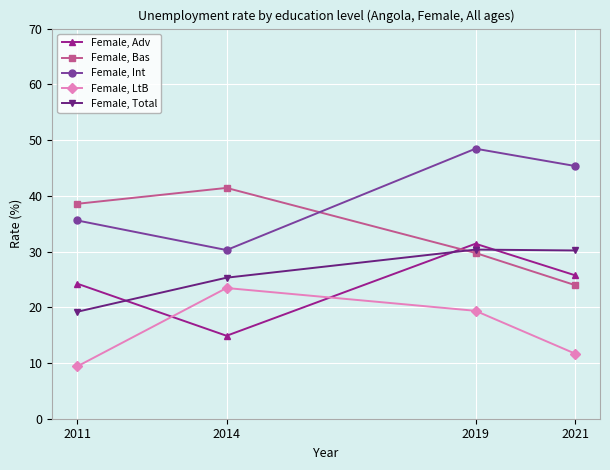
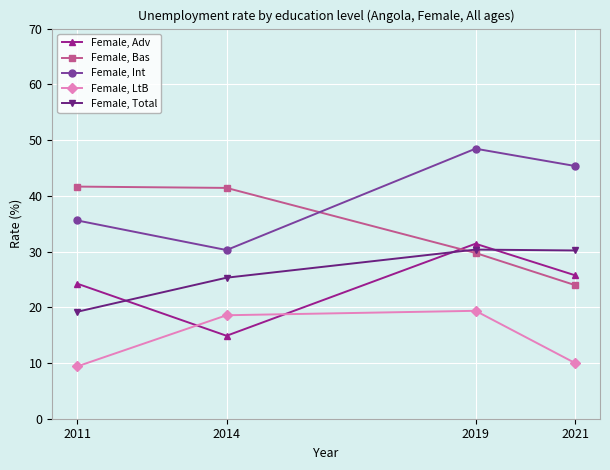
Female, Bas, 2011: 39 -> 42
Female, LtB, 2014: 23 -> 19
Female, LtB, 2021: 12 -> 10
